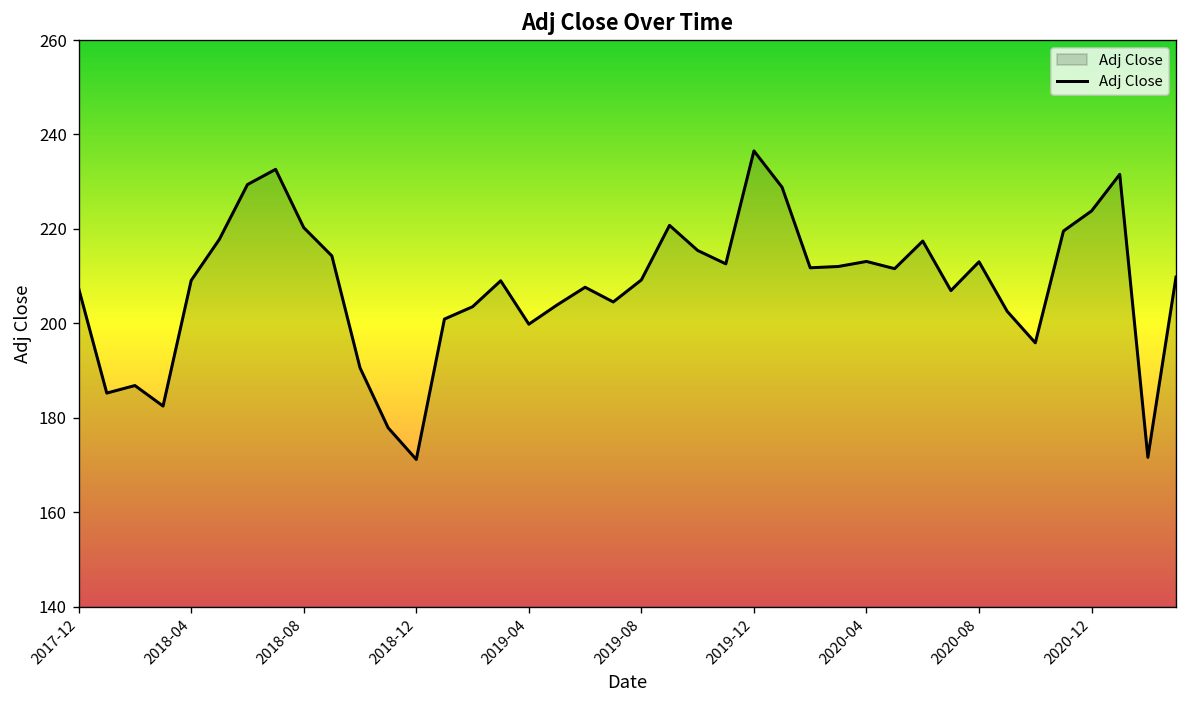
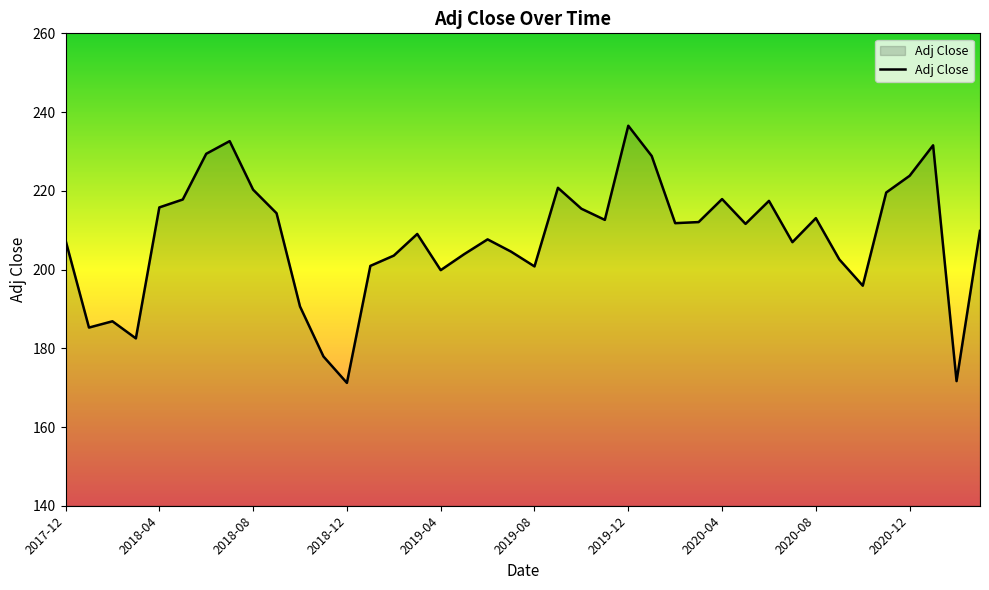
2018-04: 209 -> 216
2019-08: 209 -> 201
2020-04: 213 -> 218
